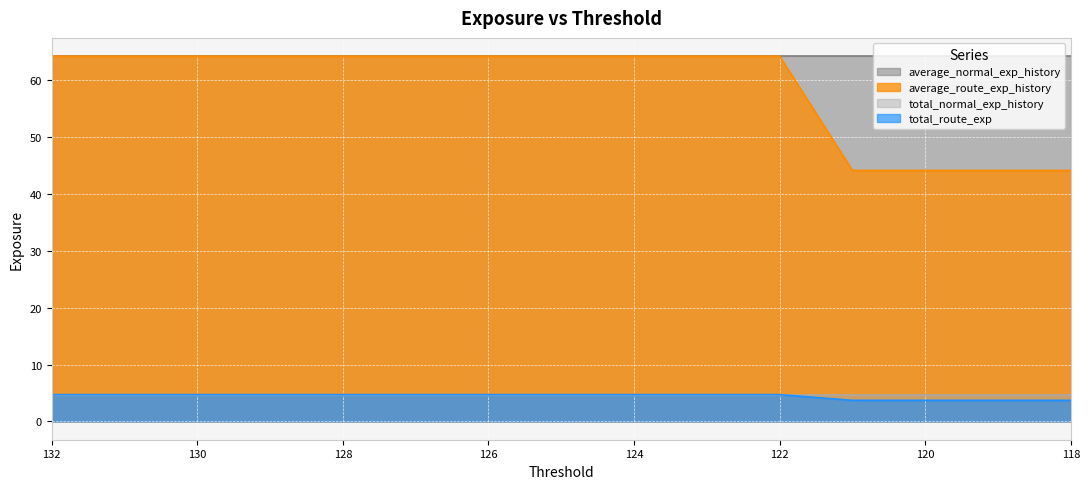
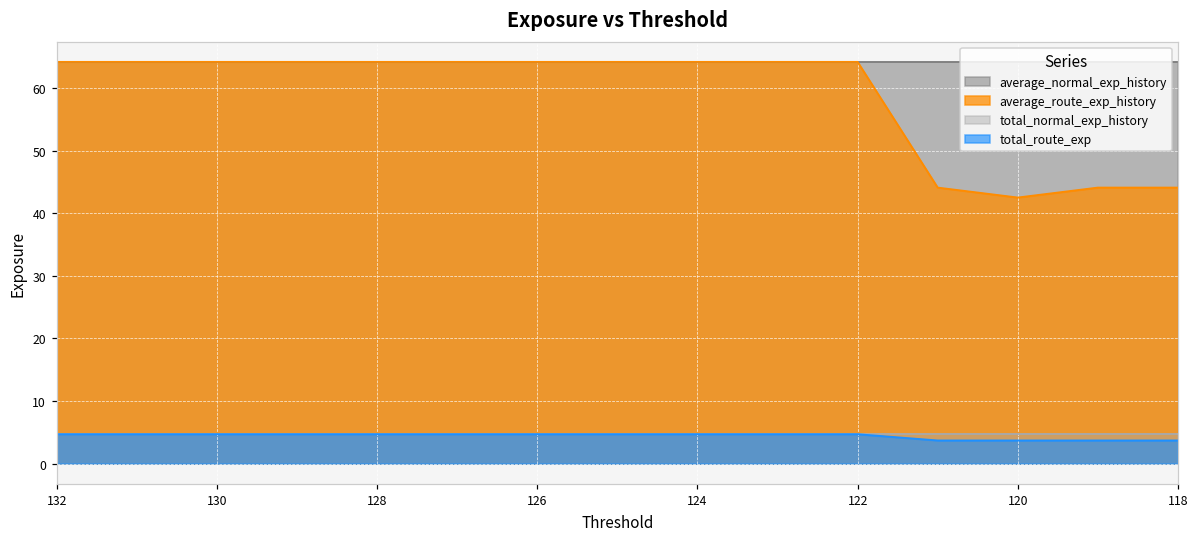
average_route_exp_history, 120: 44 -> 43
